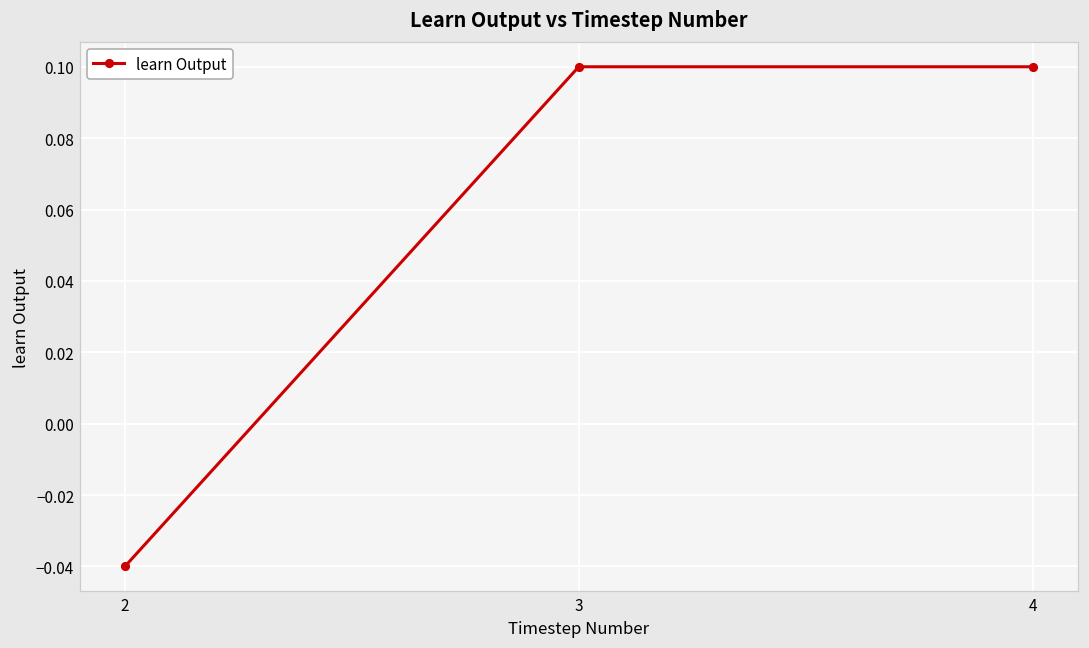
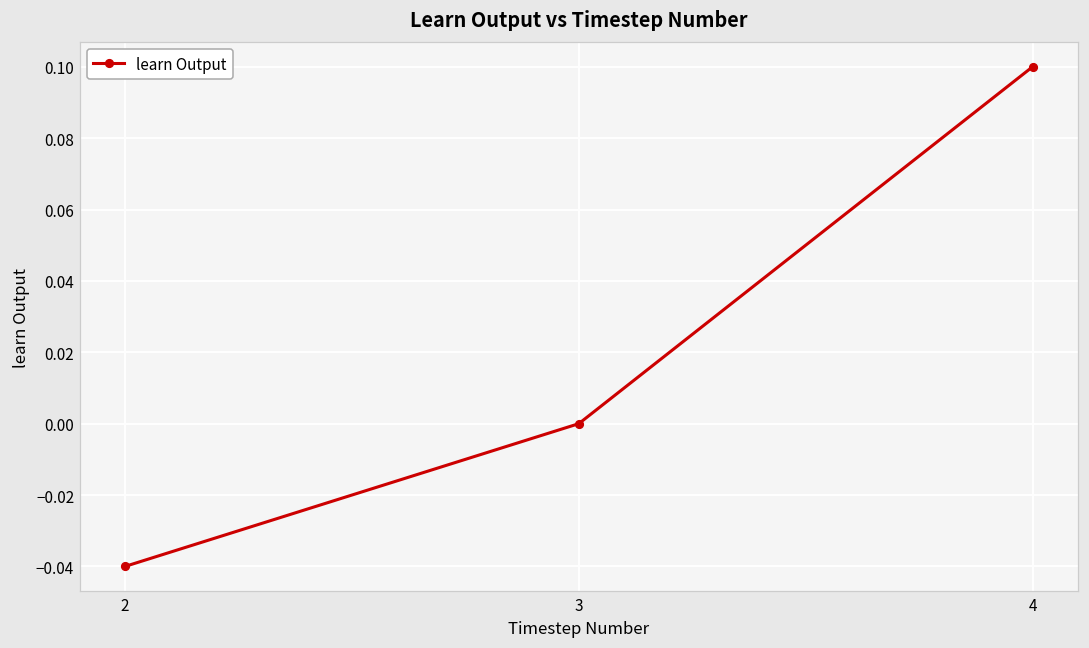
3: 0.1 -> 0.0
